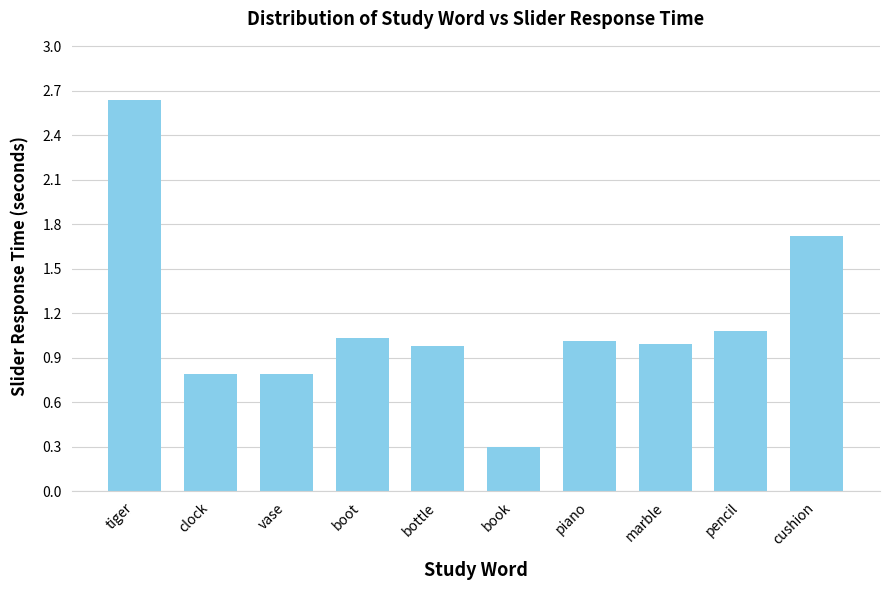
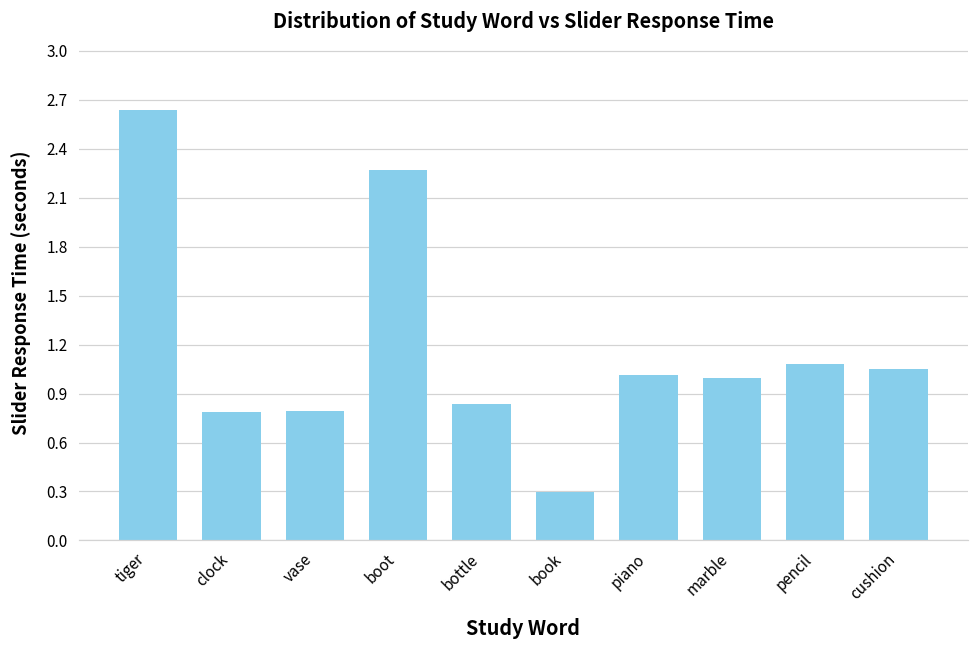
boot: 1.03 -> 2.27
bottle: 0.98 -> 0.83
cushion: 1.72 -> 1.05
